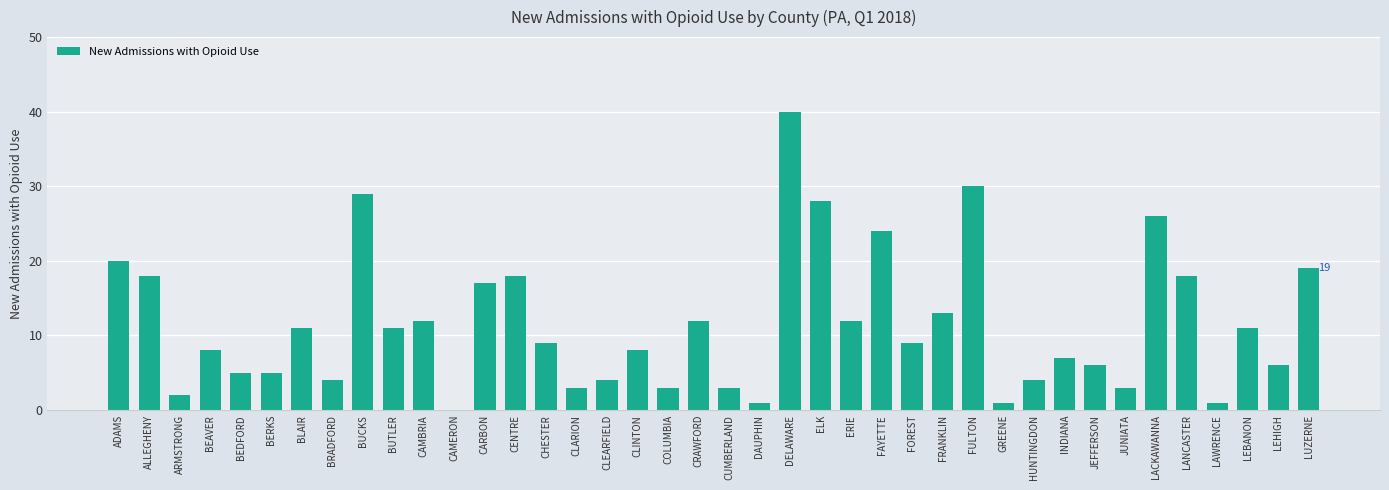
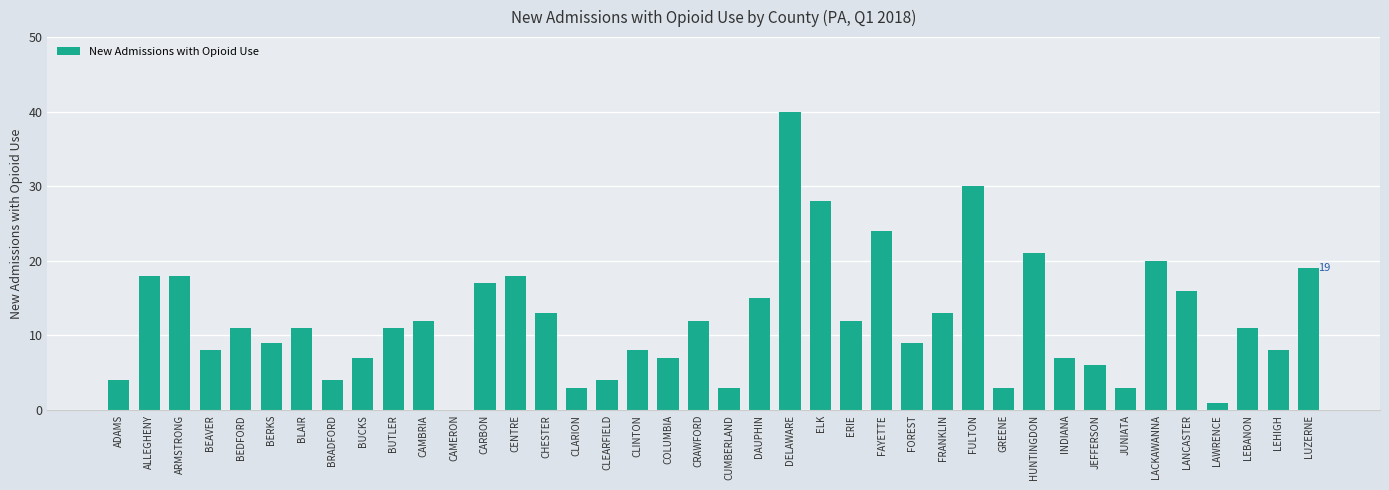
ADAMS: 20 -> 4
ARMSTRONG: 2 -> 18
BEDFORD: 5 -> 11
BERKS: 5 -> 9
BUCKS: 29 -> 7
CHESTER: 9 -> 13
COLUMBIA: 3 -> 7
DAUPHIN: 1 -> 15
GREENE: 1 -> 3
HUNTINGDON: 4 -> 21
LACKAWANNA: 26 -> 20
LANCASTER: 18 -> 16
LEHIGH: 6 -> 8
